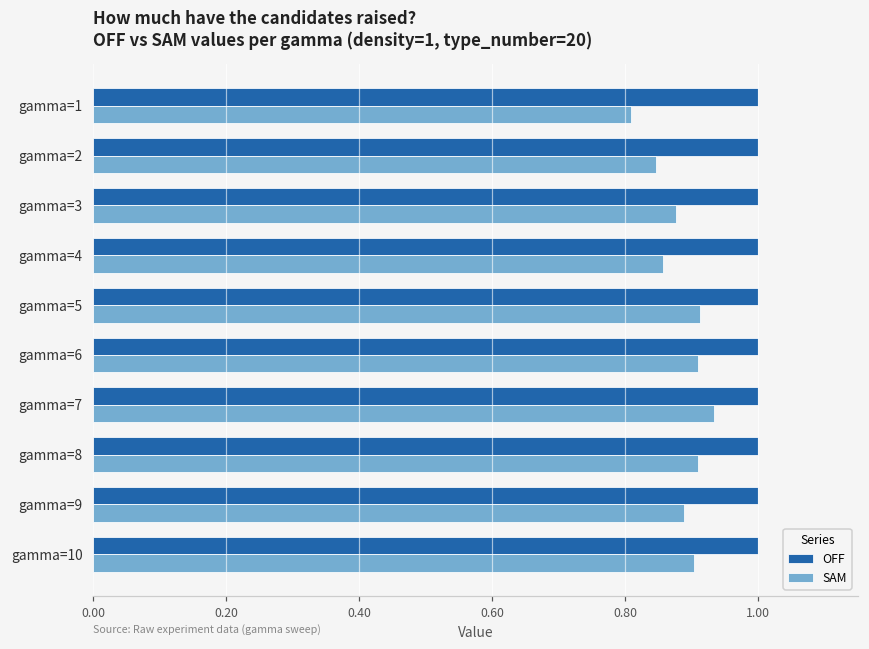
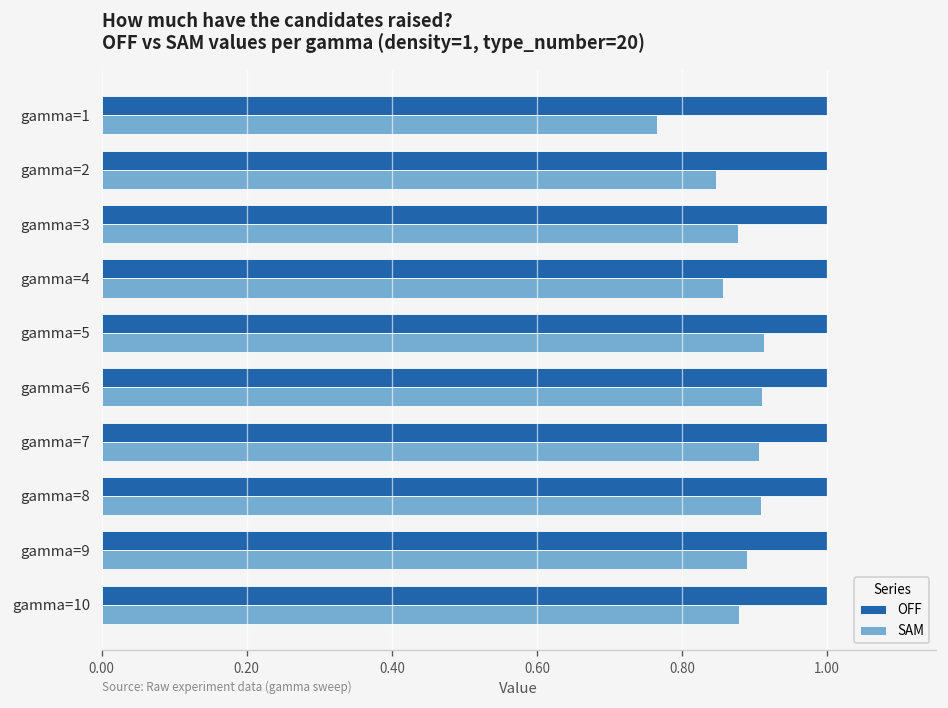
SAM, gamma=1: 0.81 -> 0.77
SAM, gamma=7: 0.93 -> 0.91
SAM, gamma=10: 0.90 -> 0.88
